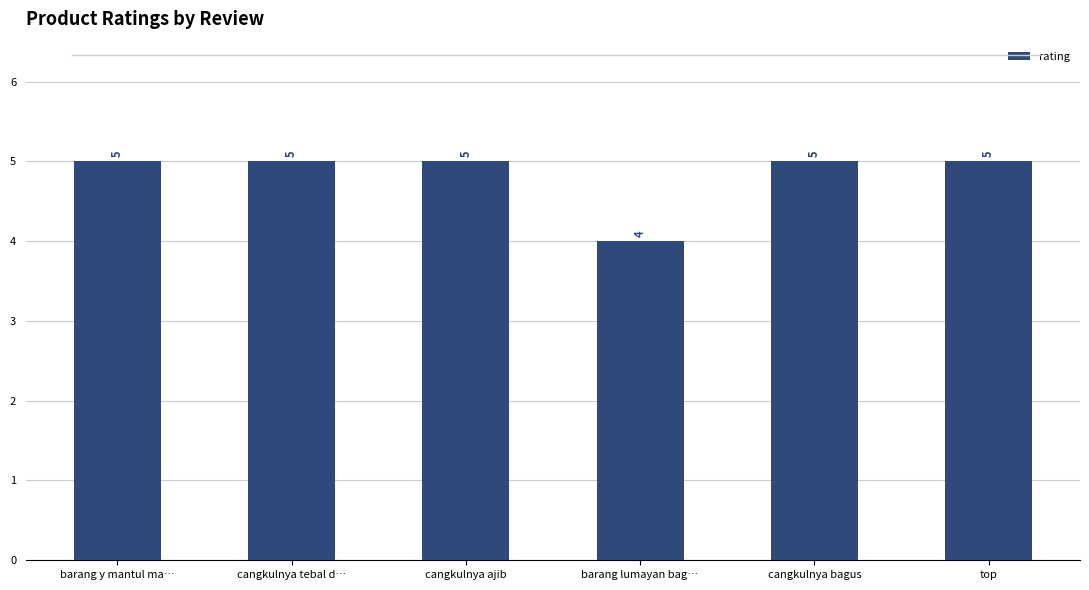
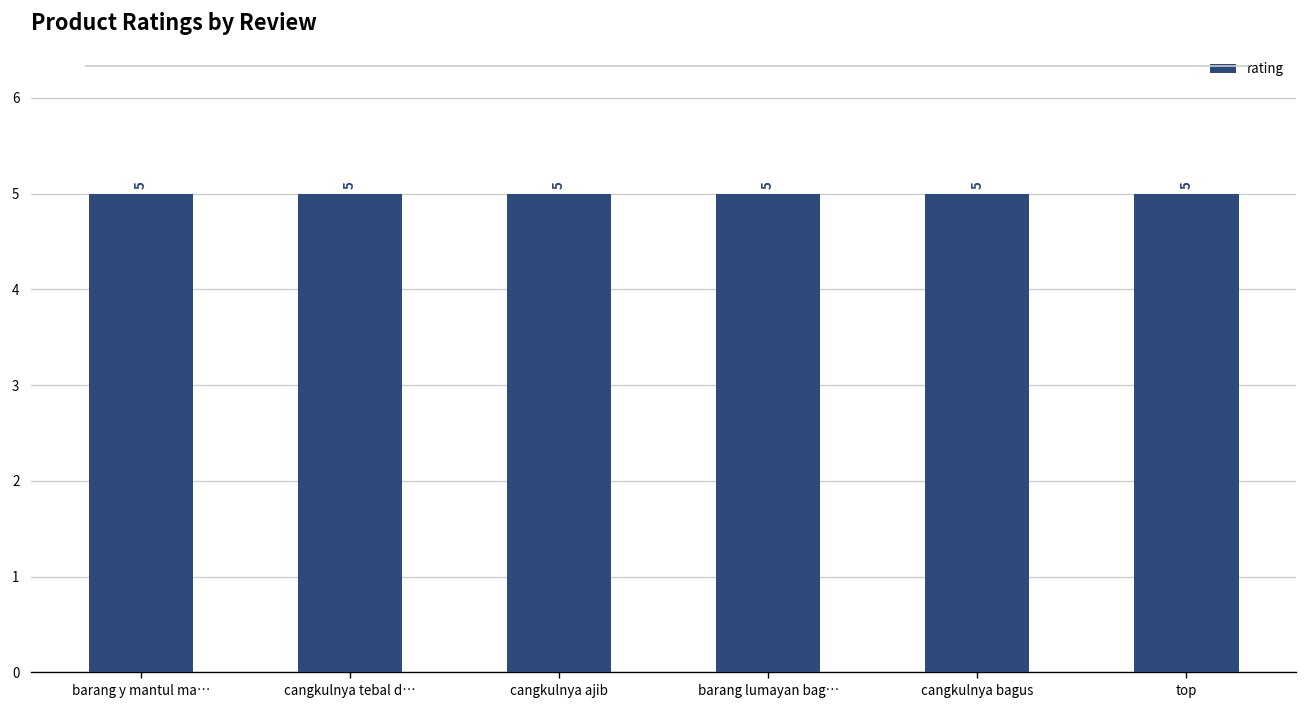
barang lumayan bag…: 4 -> 5
